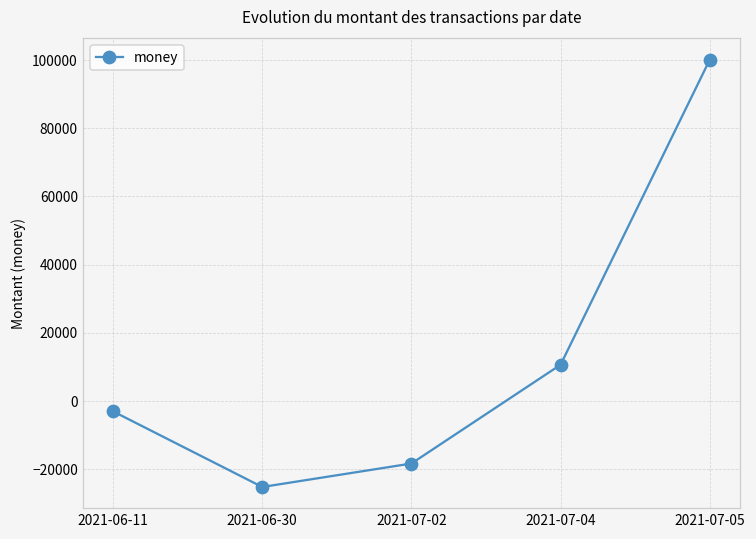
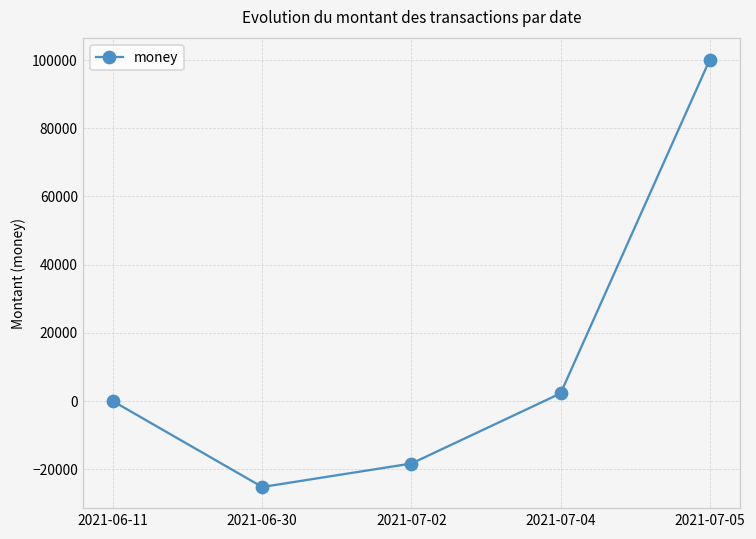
2021-06-11: -3000 -> 0
2021-07-04: 11000 -> 2000
